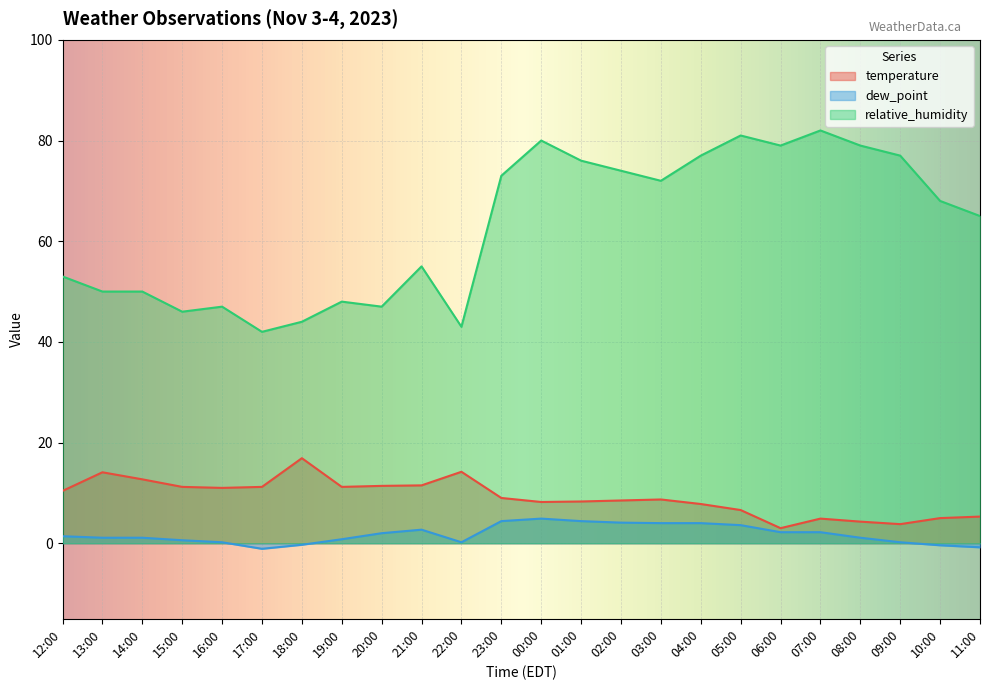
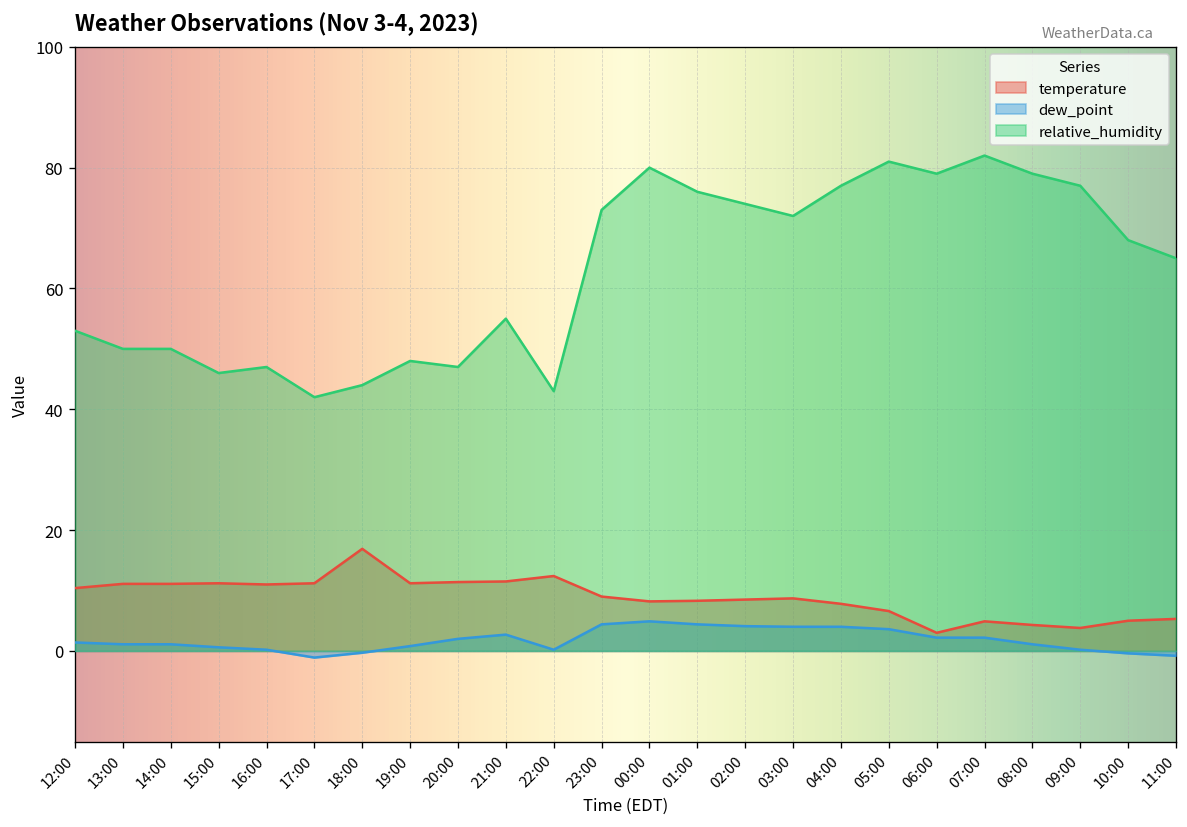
temperature, 13:00: 14 -> 11
temperature, 14:00: 13 -> 11
temperature, 22:00: 14 -> 12
